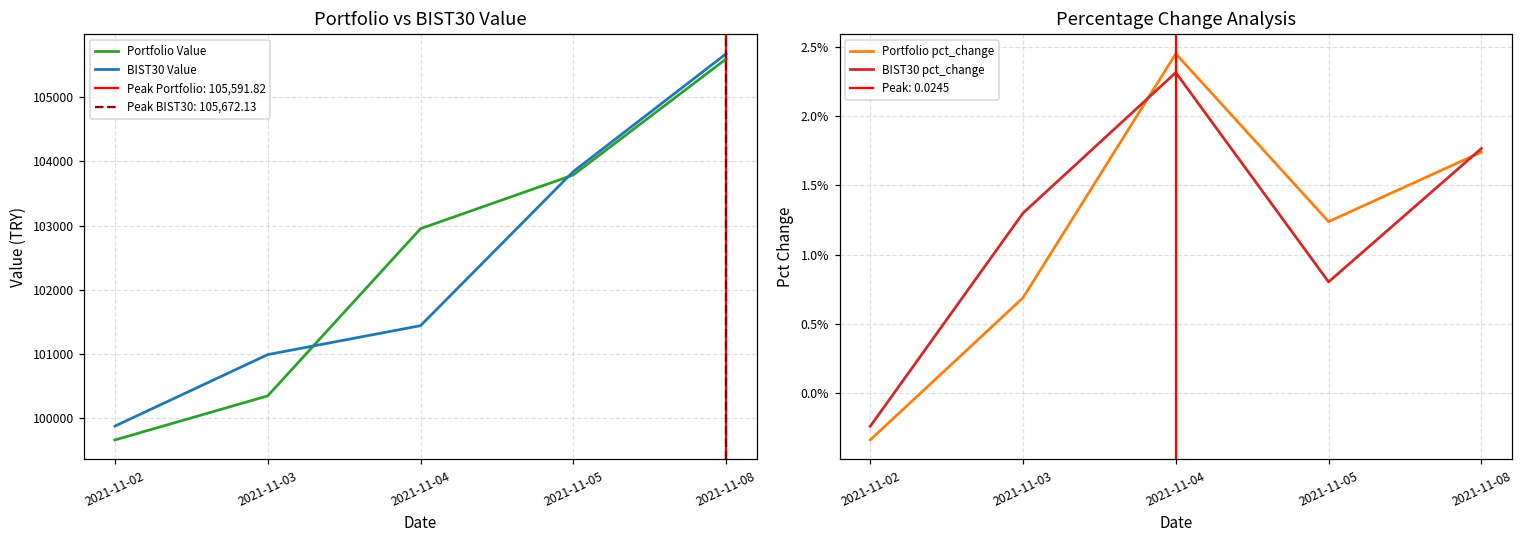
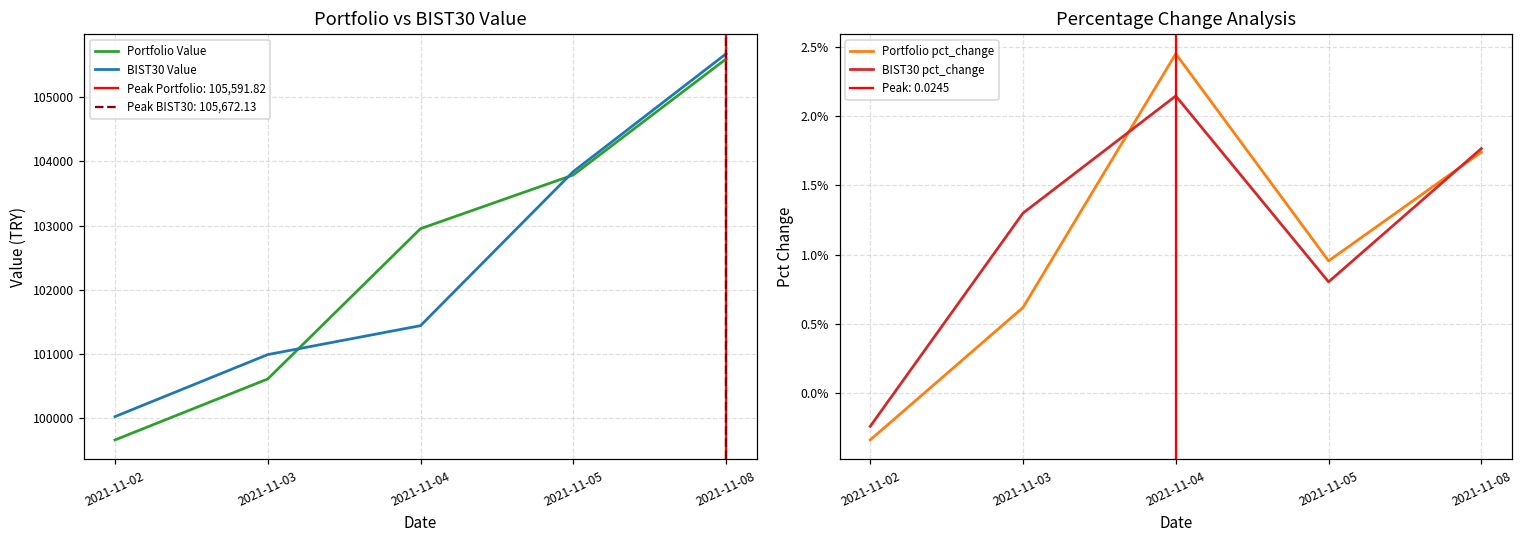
Portfolio vs BIST30 Value, BIST30 Value, 2021-11-02: 99900 -> 100000
Portfolio vs BIST30 Value, Portfolio Value, 2021-11-03: 100300 -> 100600
Percentage Change Analysis, Portfolio pct_change, 2021-11-03: 0.69% -> 0.62%
Percentage Change Analysis, BIST30 pct_change, 2021-11-04: 2.31% -> 2.14%
Percentage Change Analysis, Portfolio pct_change, 2021-11-05: 1.24% -> 0.95%
